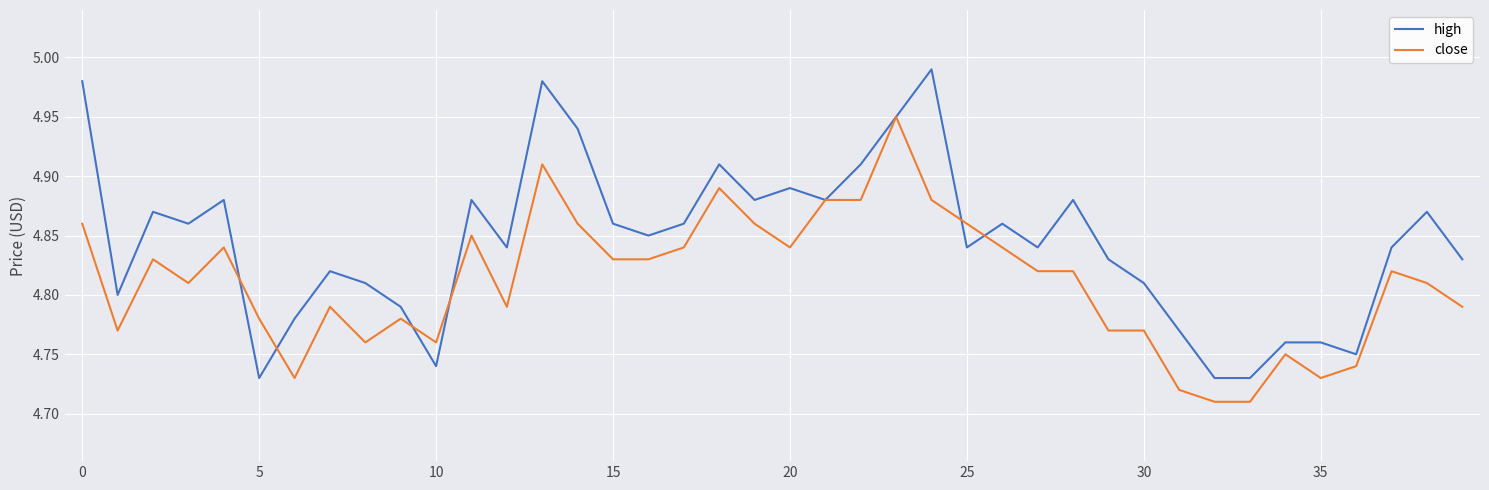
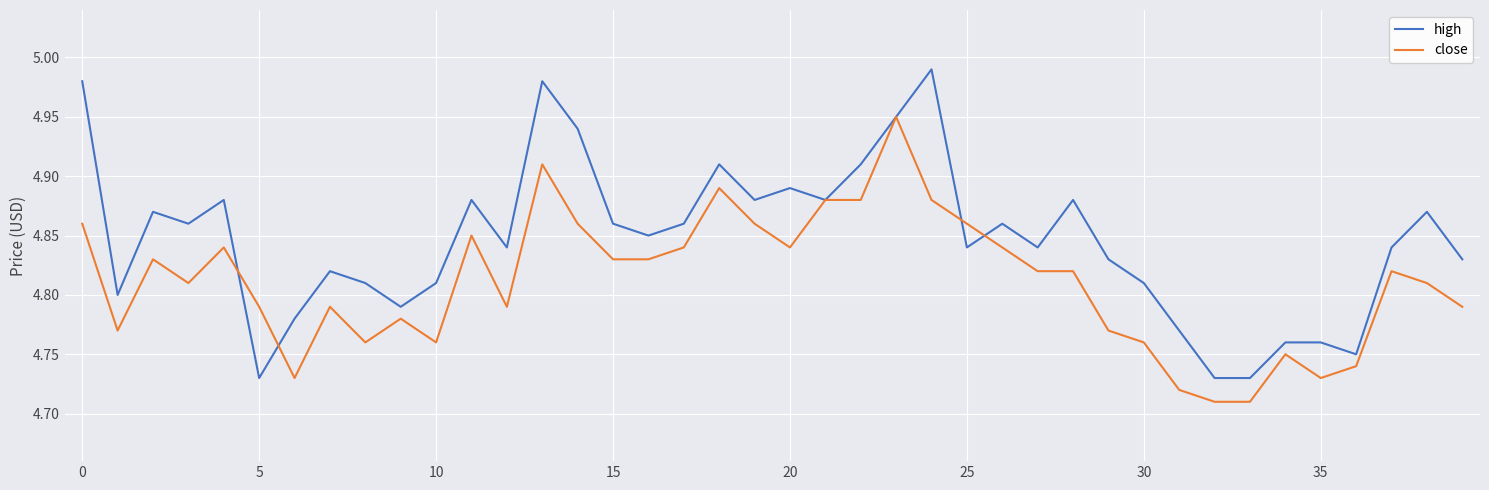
close, 5: 4.78 -> 4.79
high, 10: 4.74 -> 4.81
close, 30: 4.77 -> 4.76
